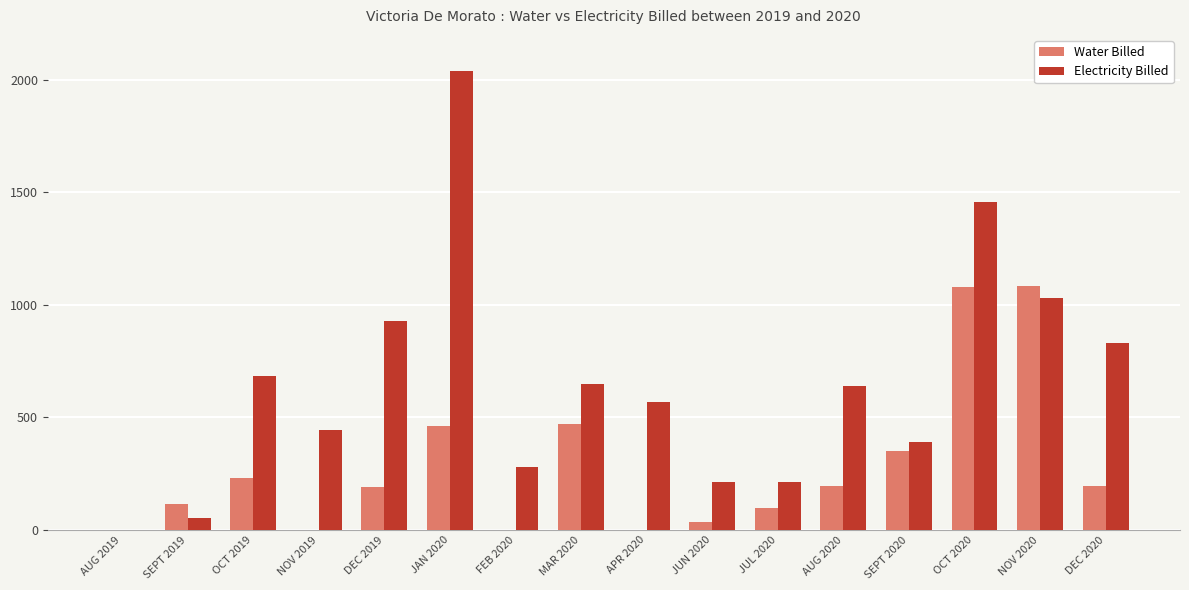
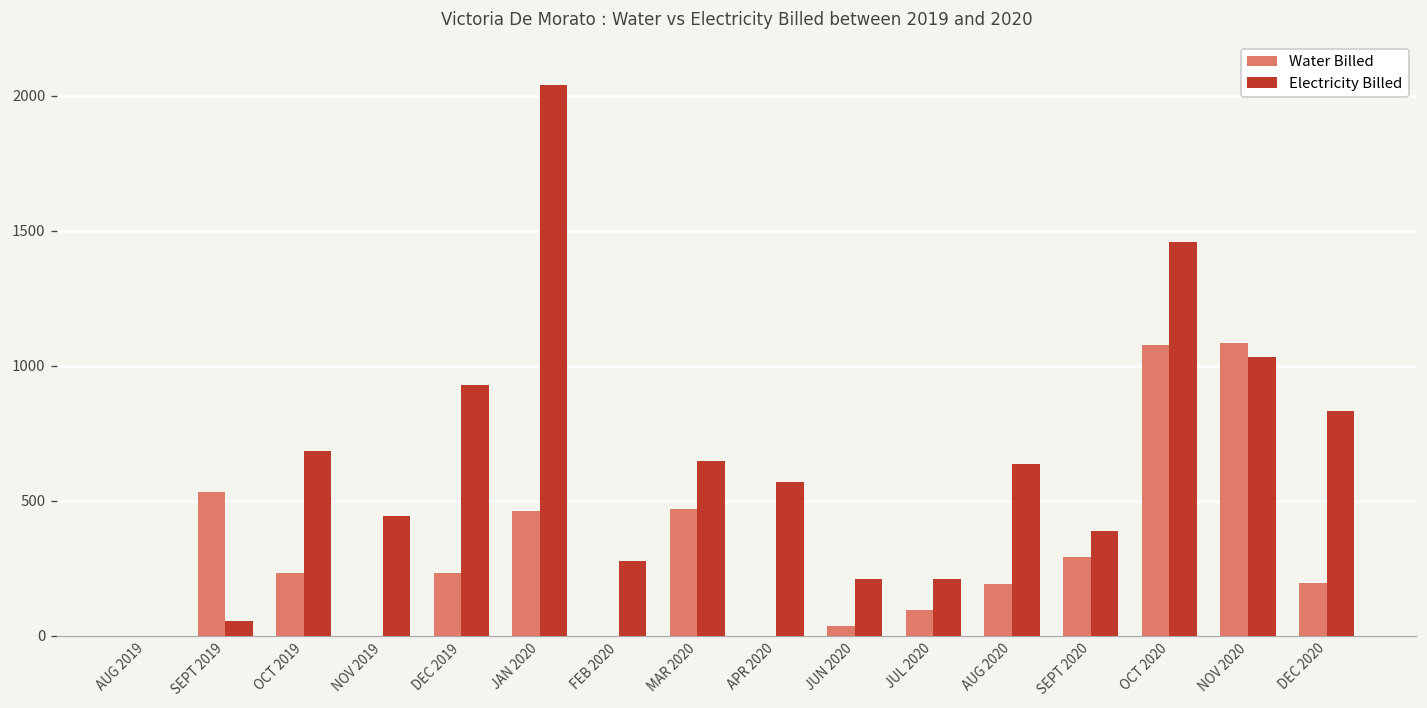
Water Billed, SEPT 2019: 120 -> 530
Water Billed, DEC 2019: 190 -> 230
Water Billed, SEPT 2020: 350 -> 290
